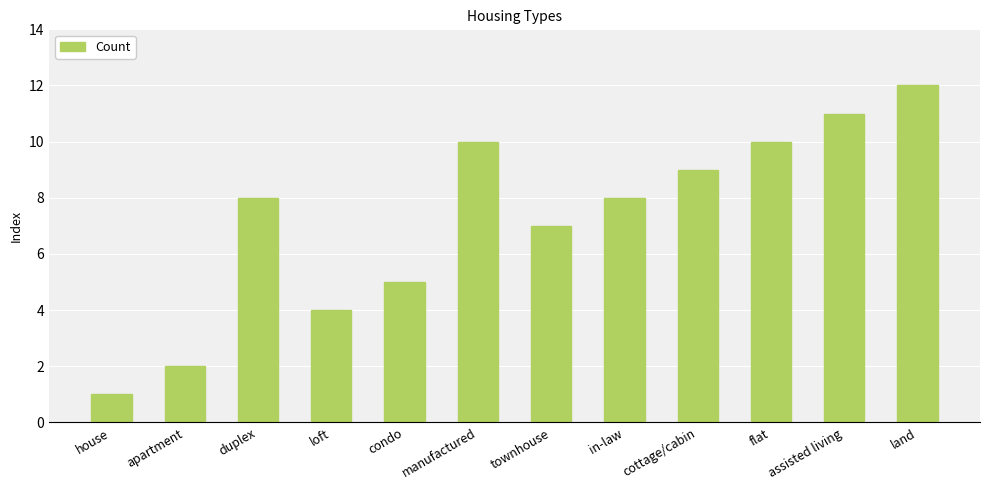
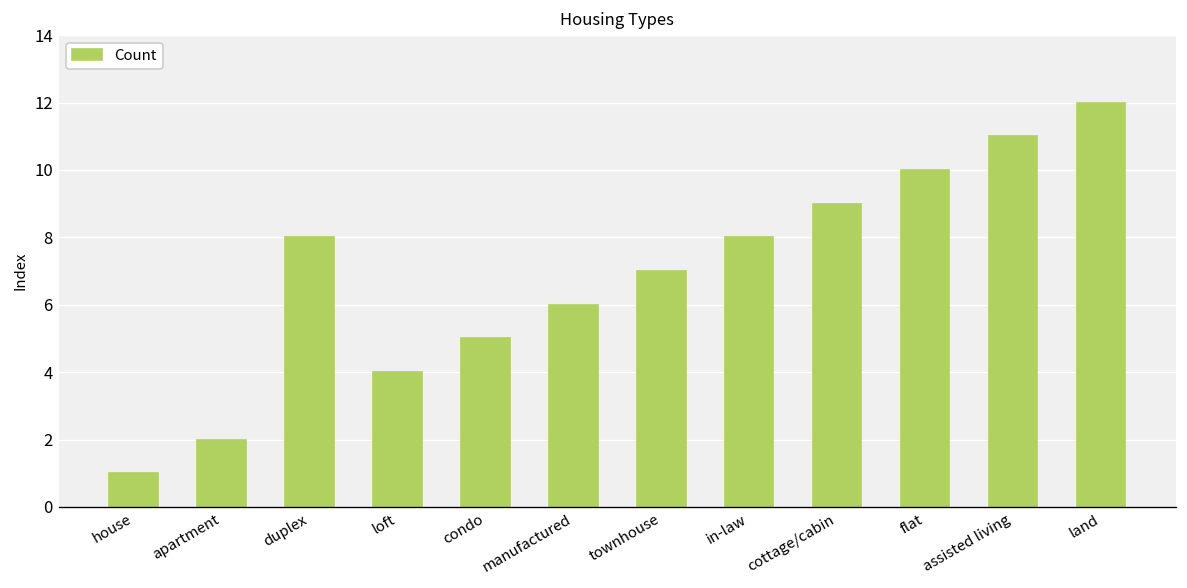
manufactured: 10 -> 6
